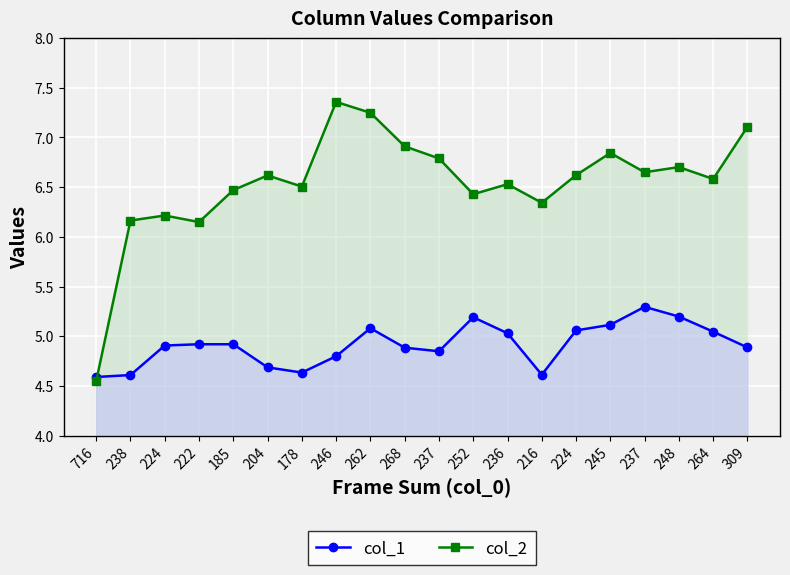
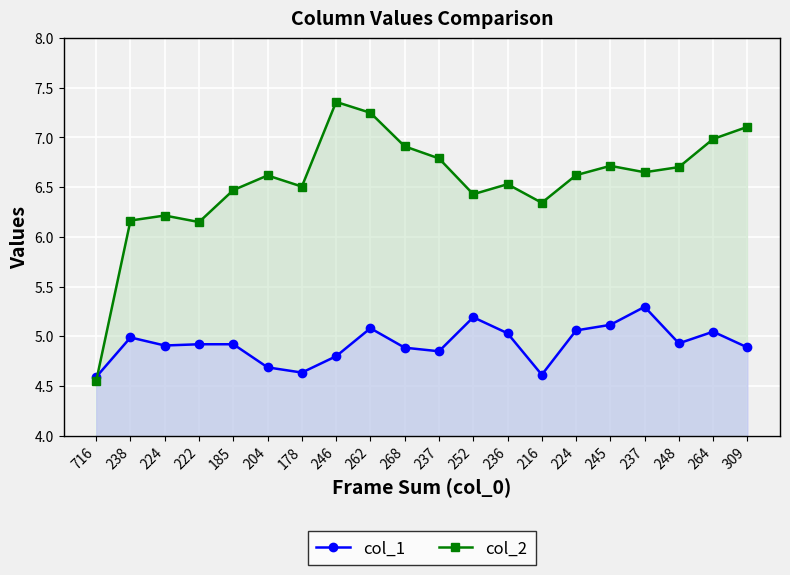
col_1, 238: 4.6 -> 5.0
col_2, 245: 6.8 -> 6.7
col_1, 248: 5.2 -> 4.9
col_2, 264: 6.6 -> 7.0
